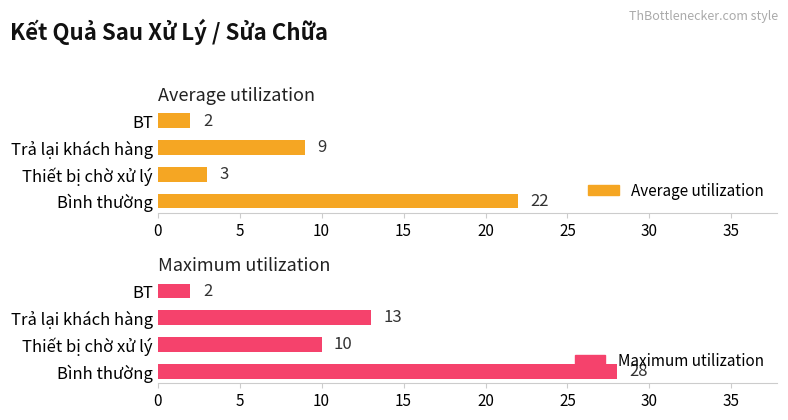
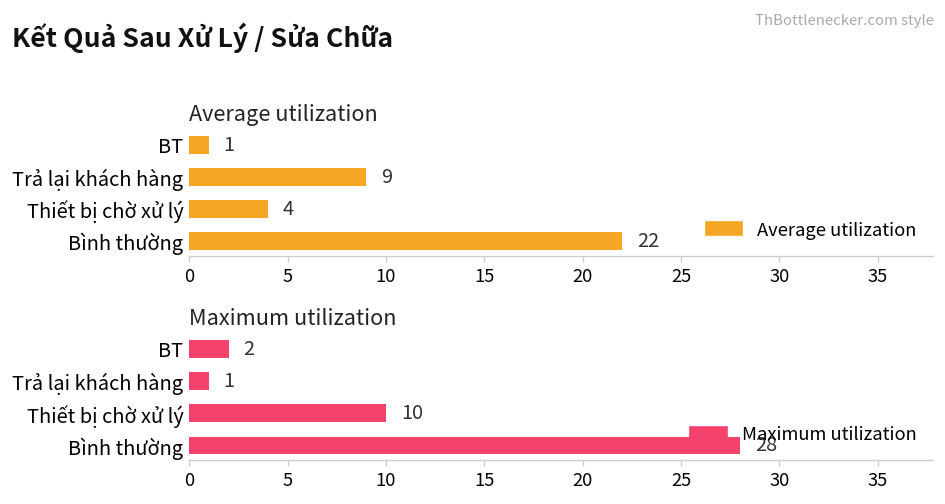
Average utilization, BT: 2 -> 1
Average utilization, Thiết bị chờ xử lý: 3 -> 4
Maximum utilization, Trả lại khách hàng: 13 -> 1
